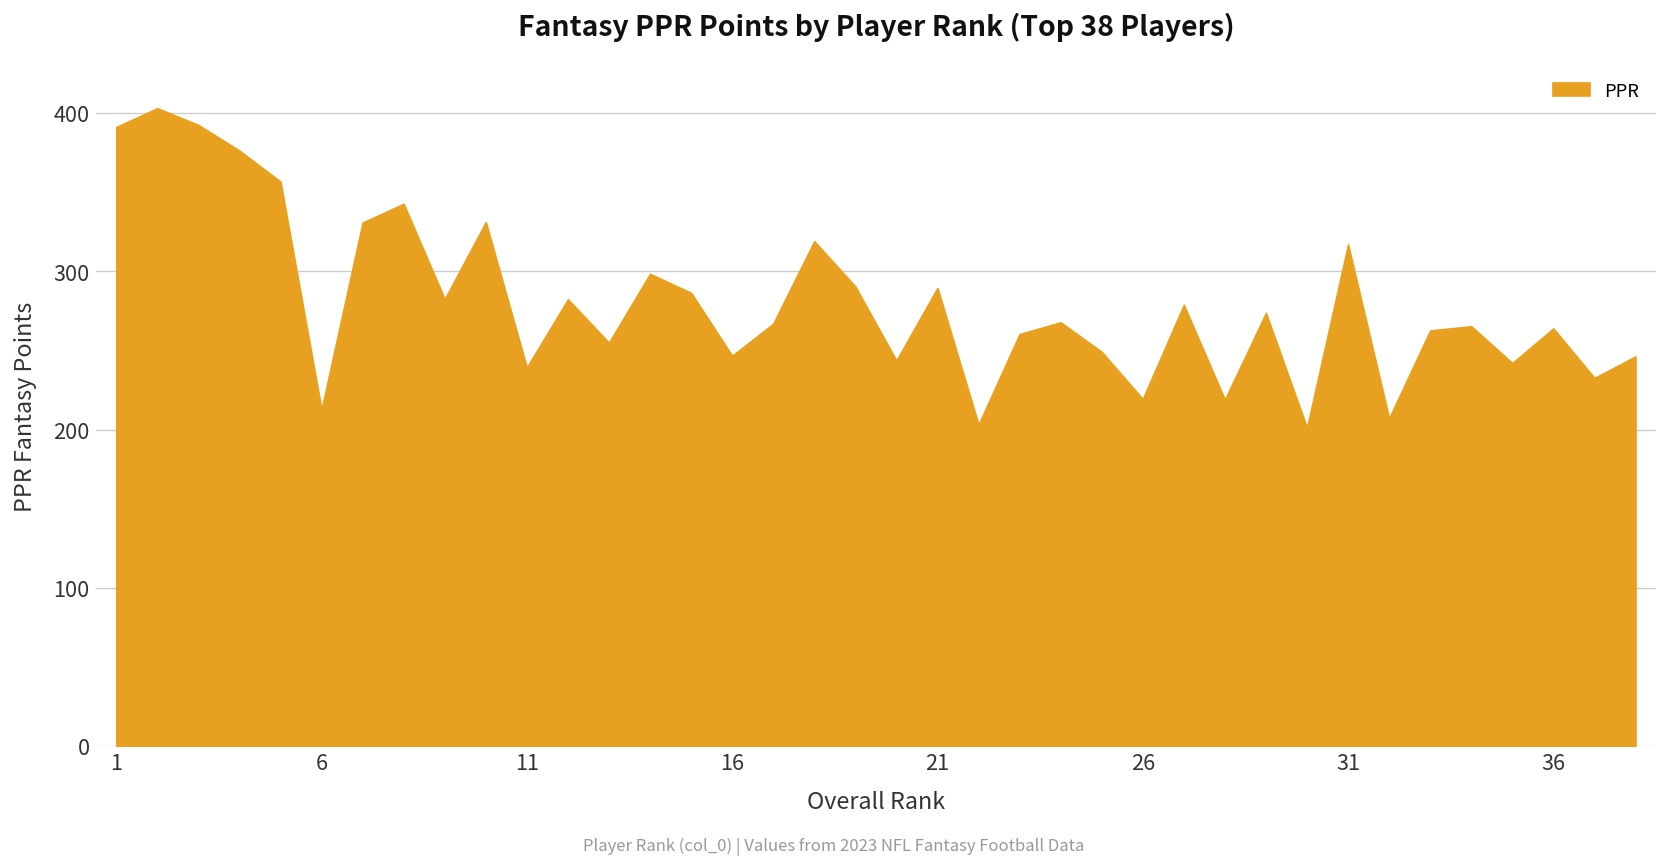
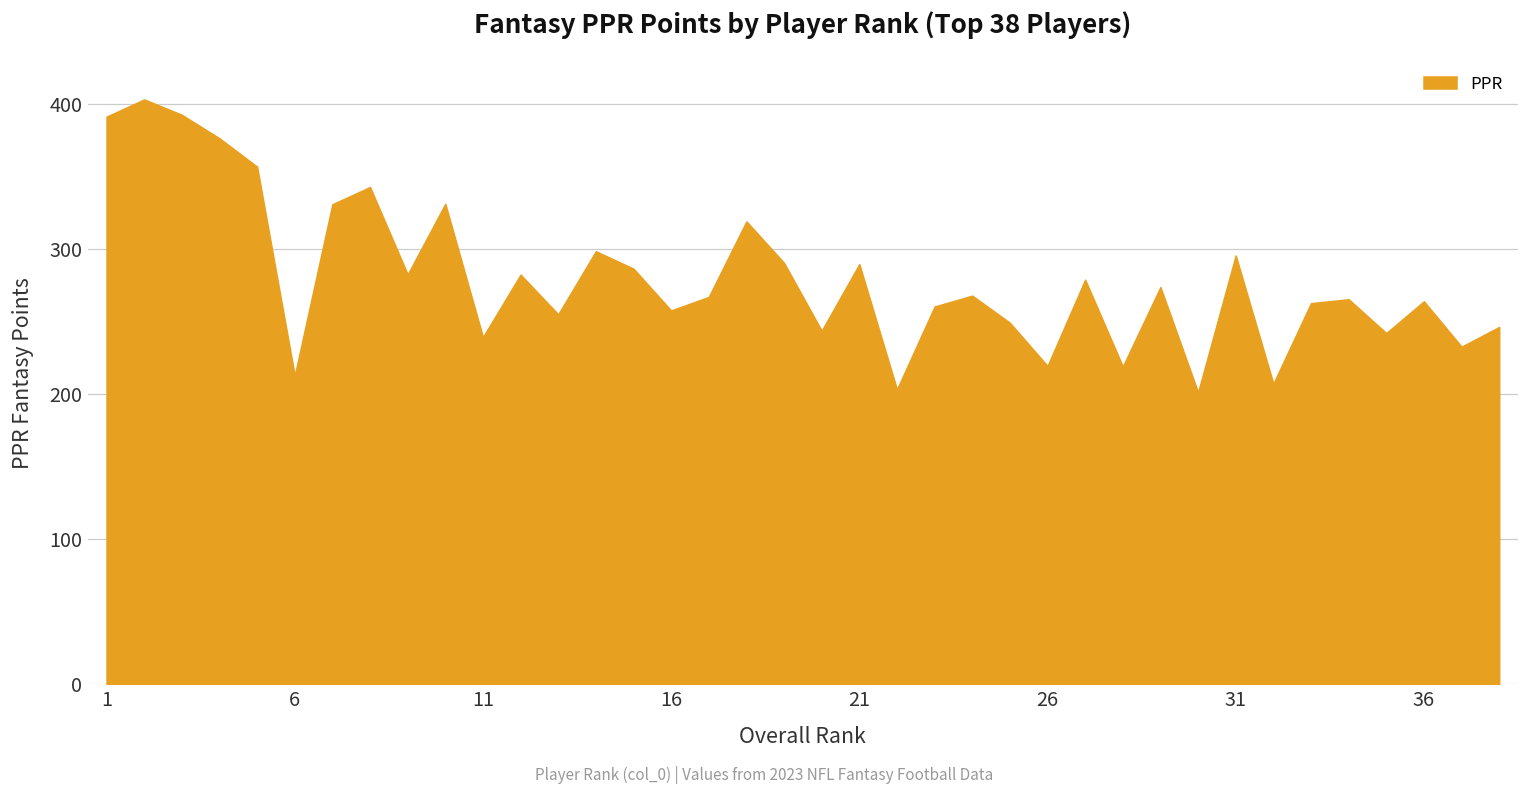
16: 247 -> 258
31: 317 -> 296
